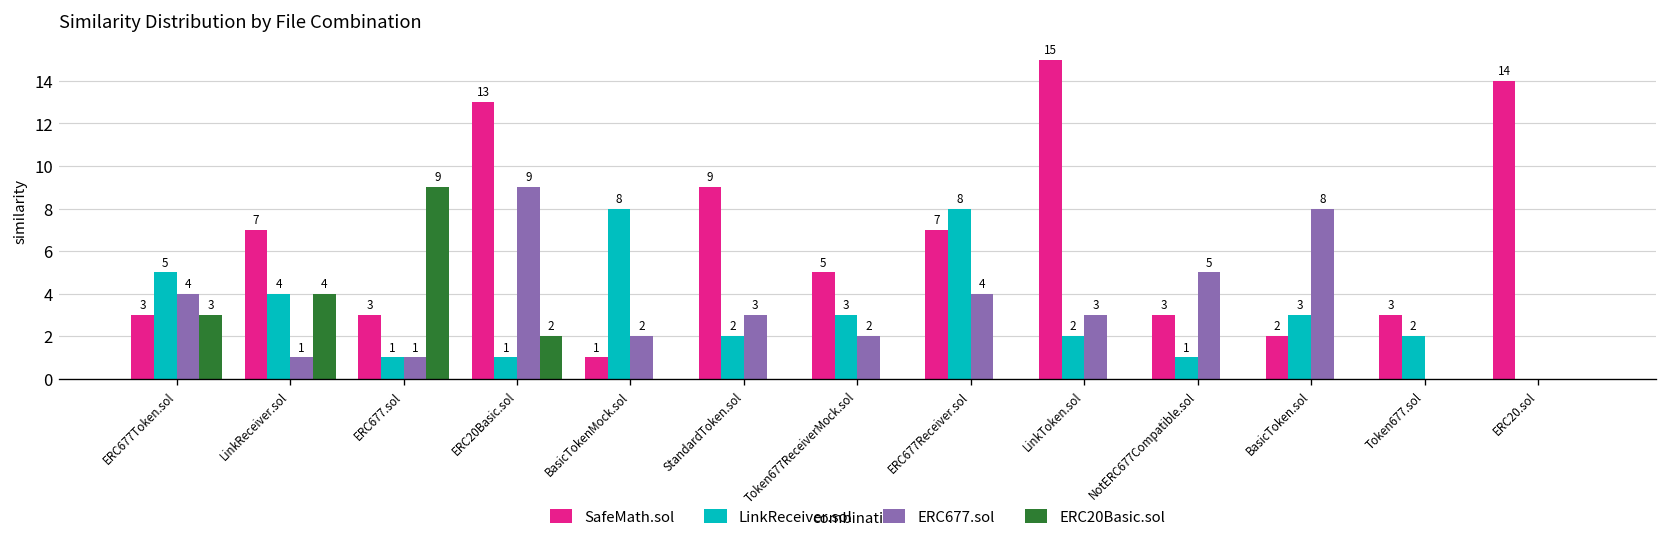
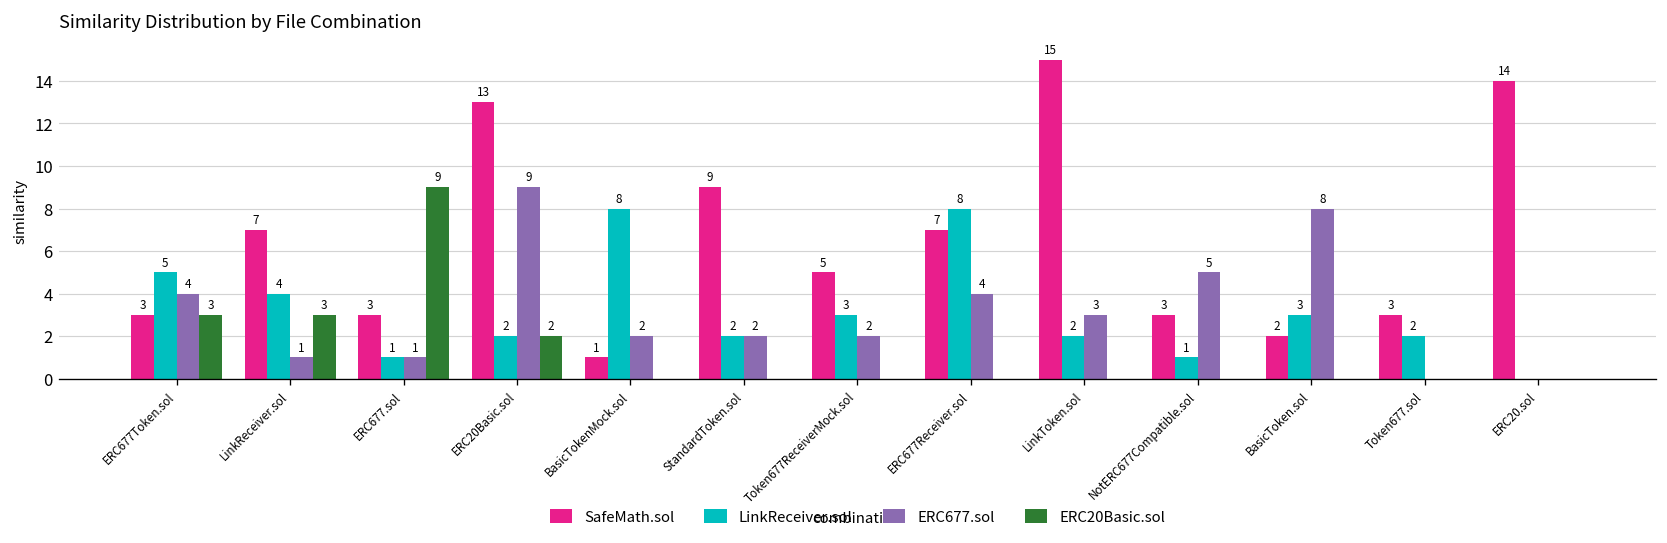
ERC20Basic.sol, LinkReceiver.sol: 4 -> 3
LinkReceiver.sol, ERC20Basic.sol: 1 -> 2
ERC677.sol, StandardToken.sol: 3 -> 2
